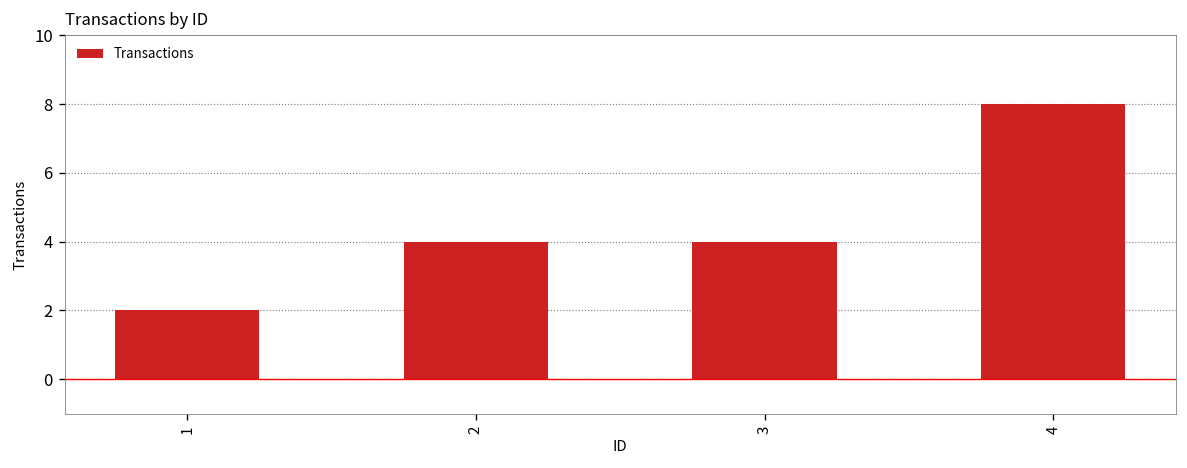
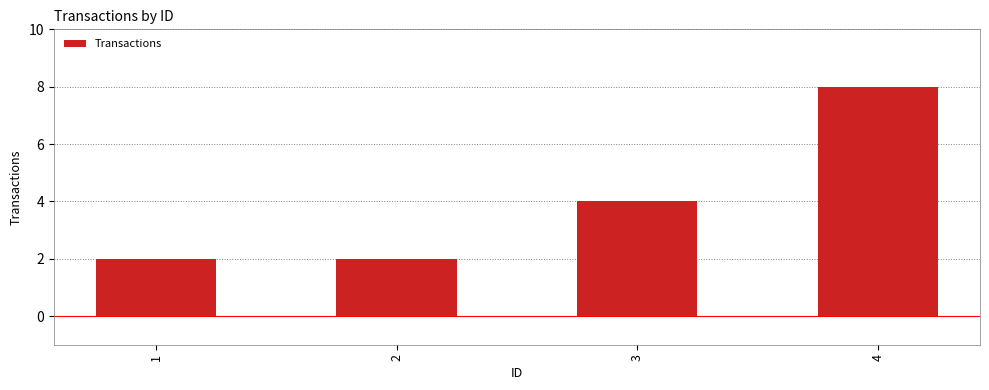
2: 4 -> 2
